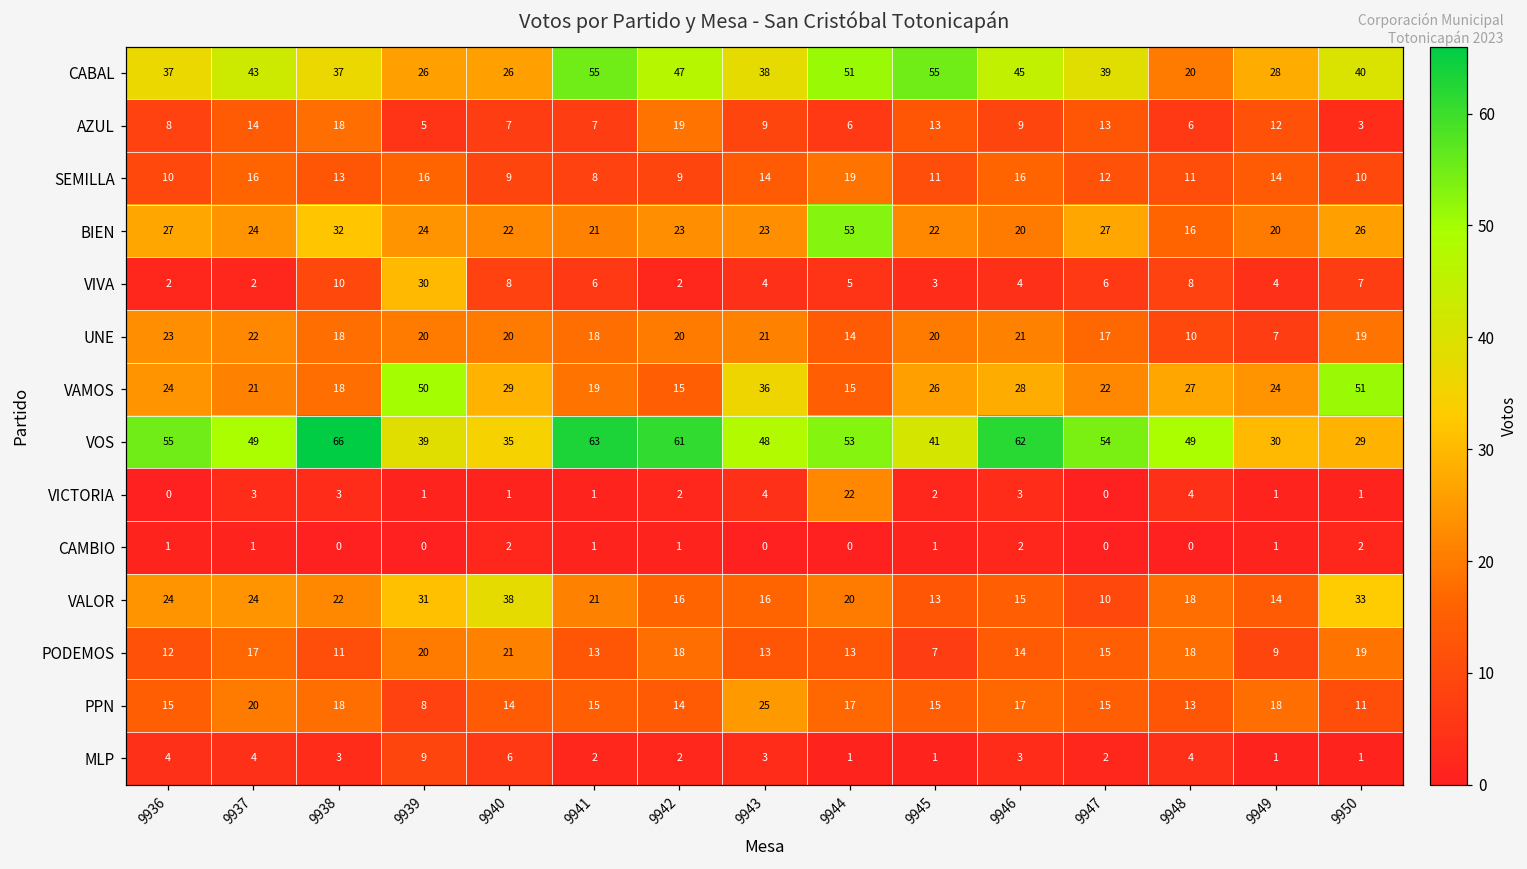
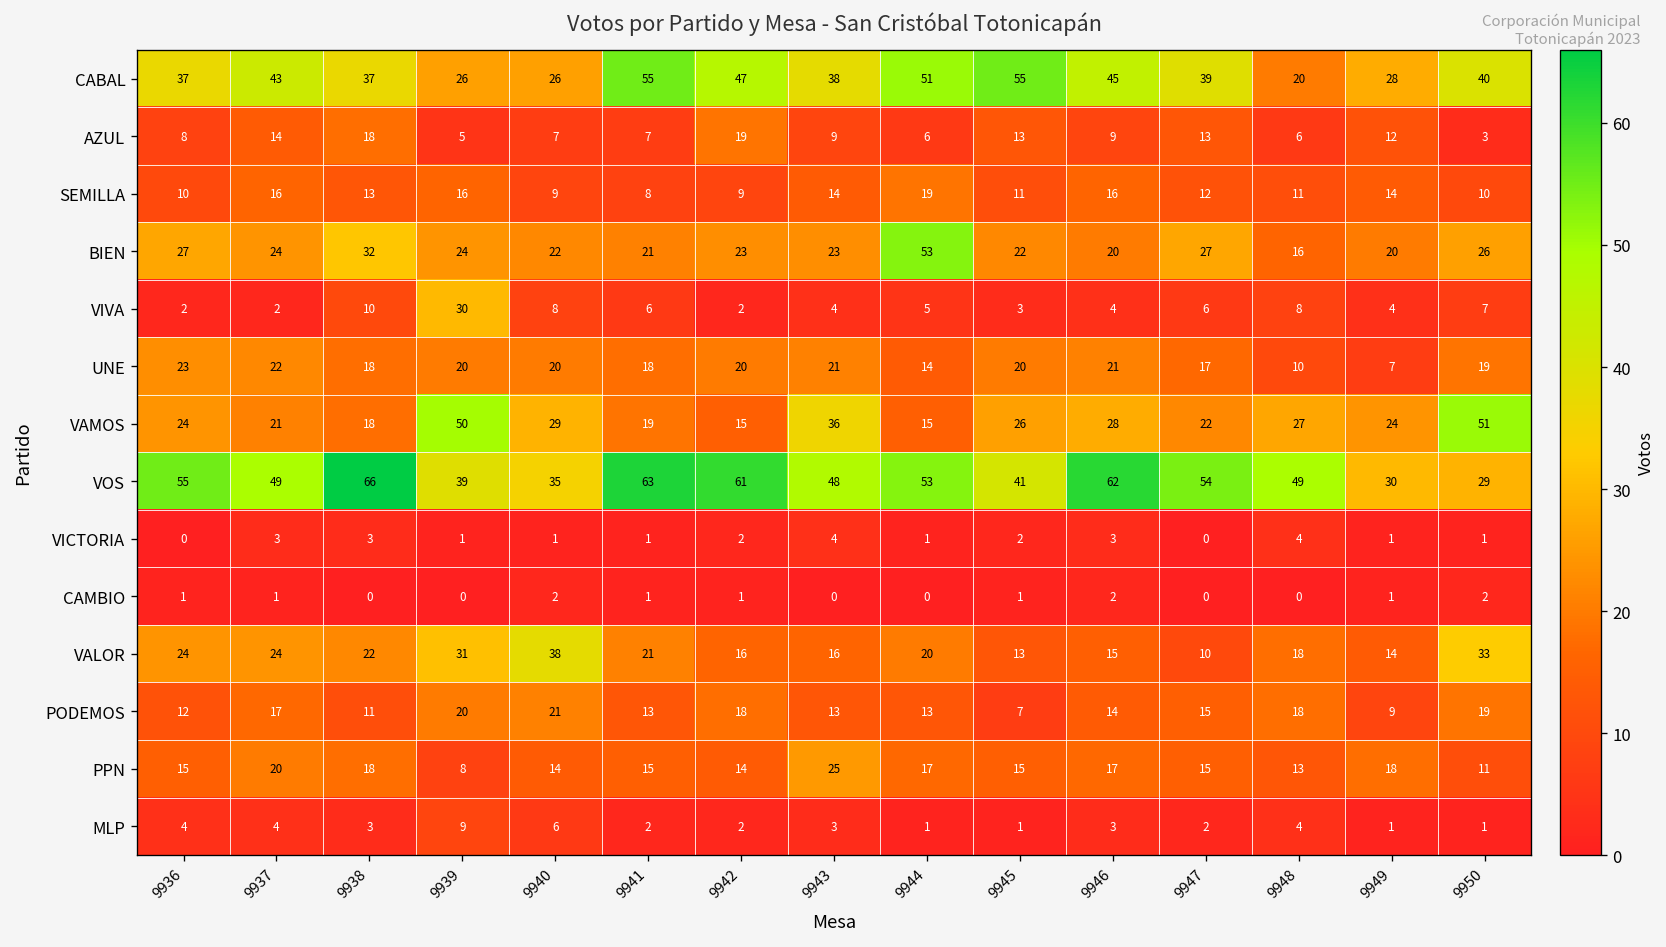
VICTORIA, 9944: 22 -> 1
